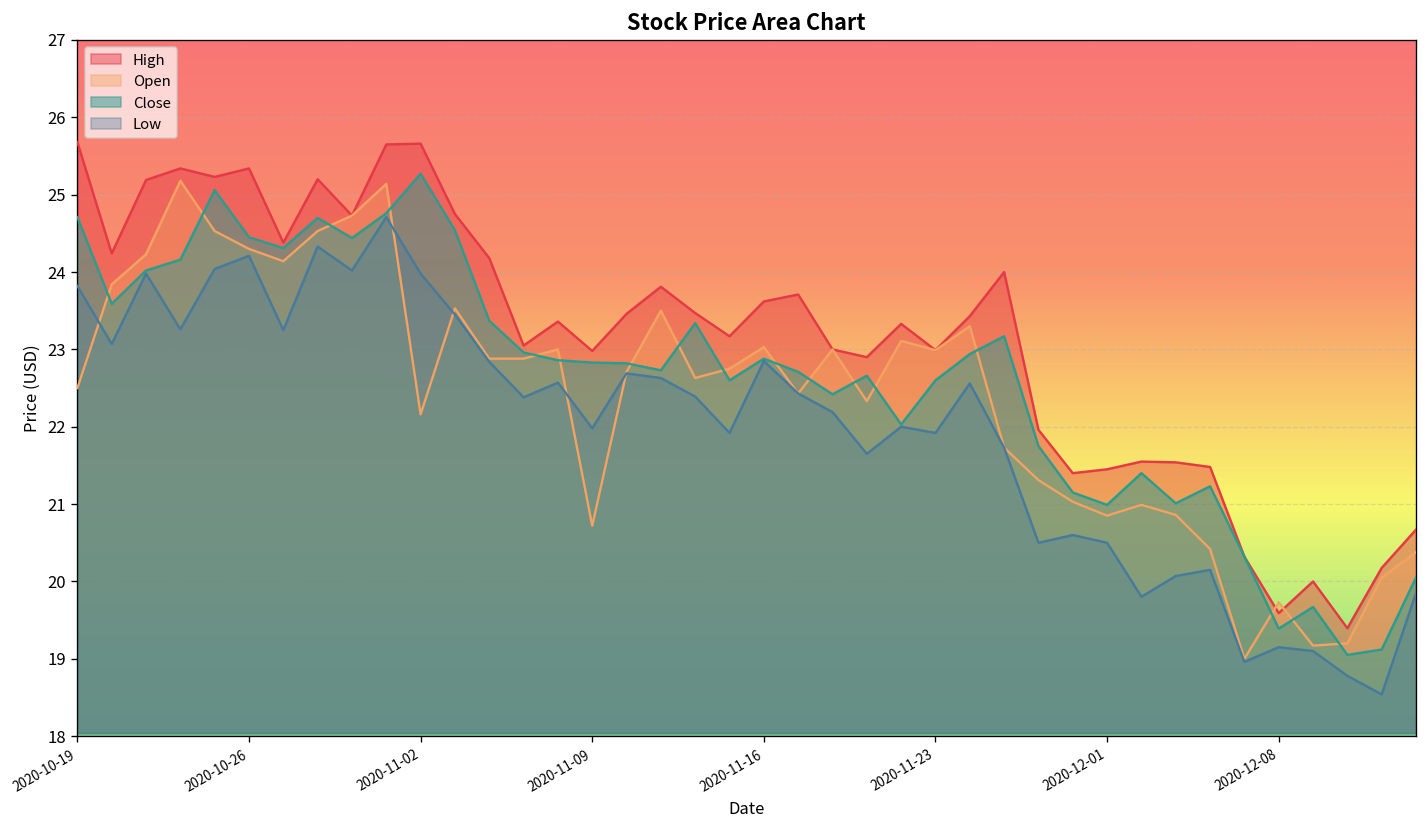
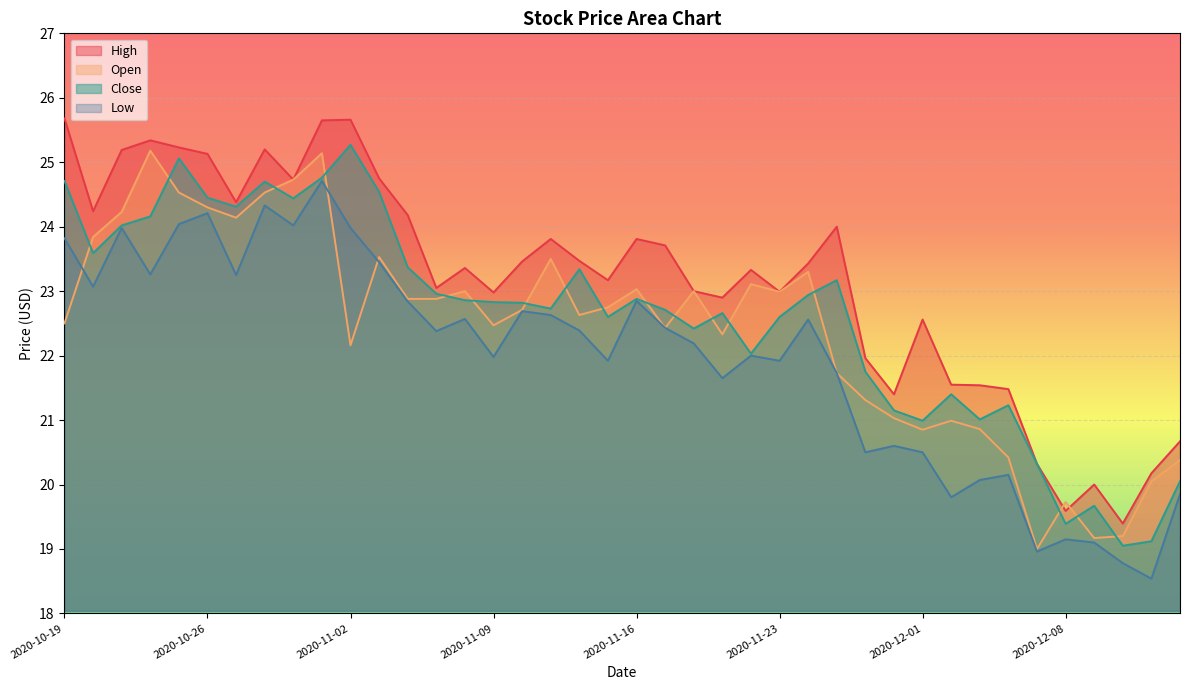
High, 2020-10-26: 25.3 -> 25.1
Open, 2020-11-09: 20.7 -> 22.5
High, 2020-11-16: 23.6 -> 23.8
High, 2020-12-01: 21.5 -> 22.6
